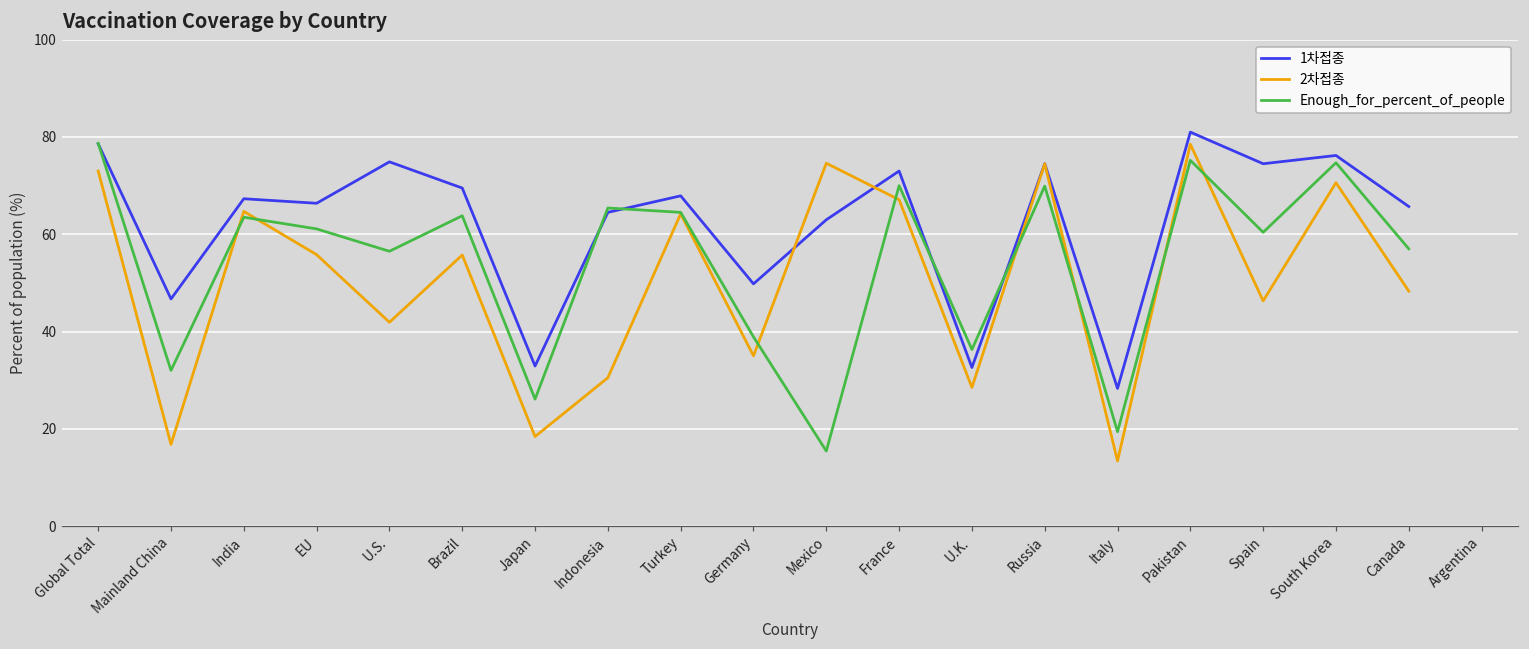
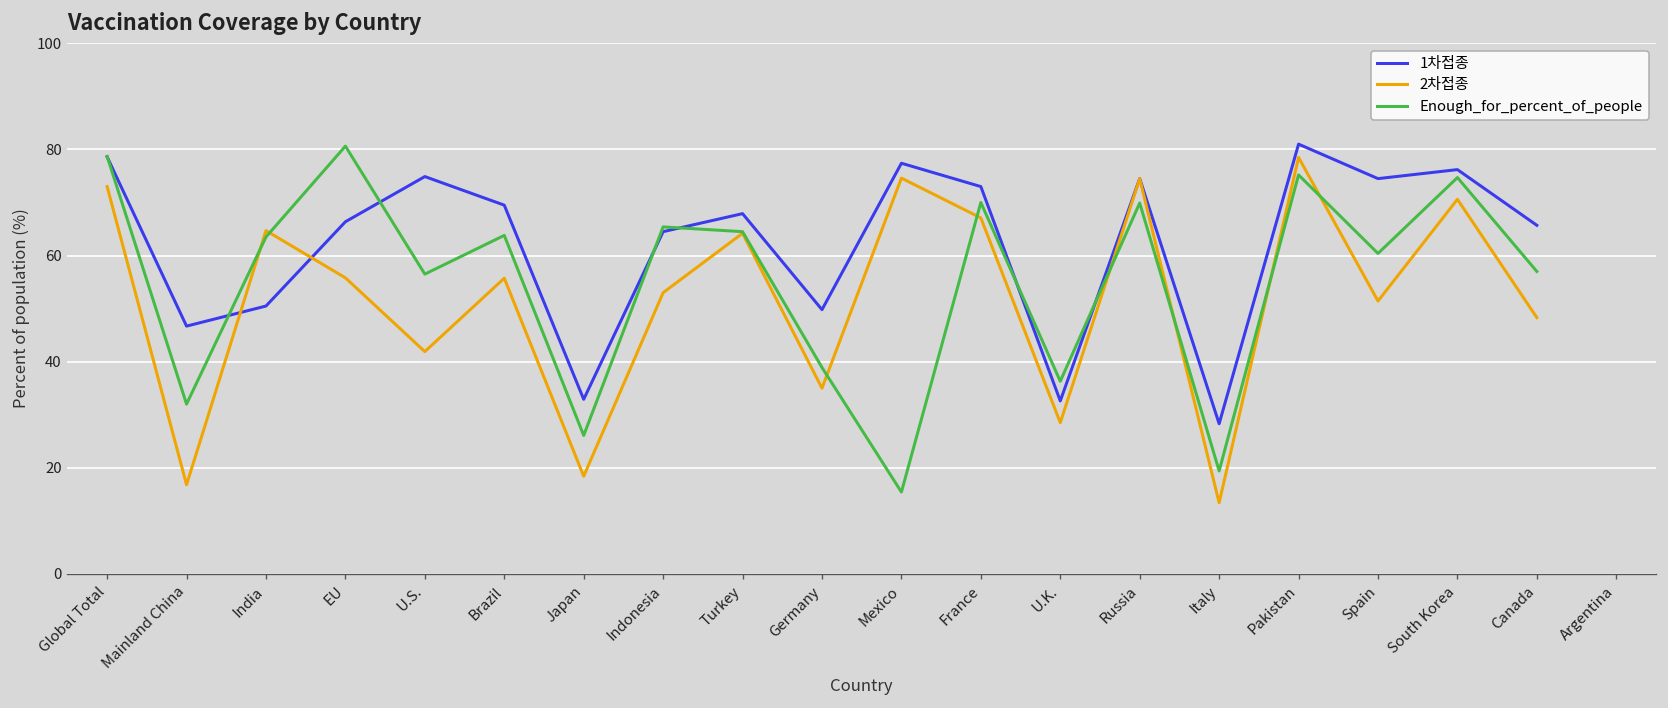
1차접종, India: 67 -> 50
Enough_for_percent_of_people, EU: 61 -> 81
2차접종, Indonesia: 31 -> 53
1차접종, Mexico: 63 -> 77
2차접종, Spain: 46 -> 51
